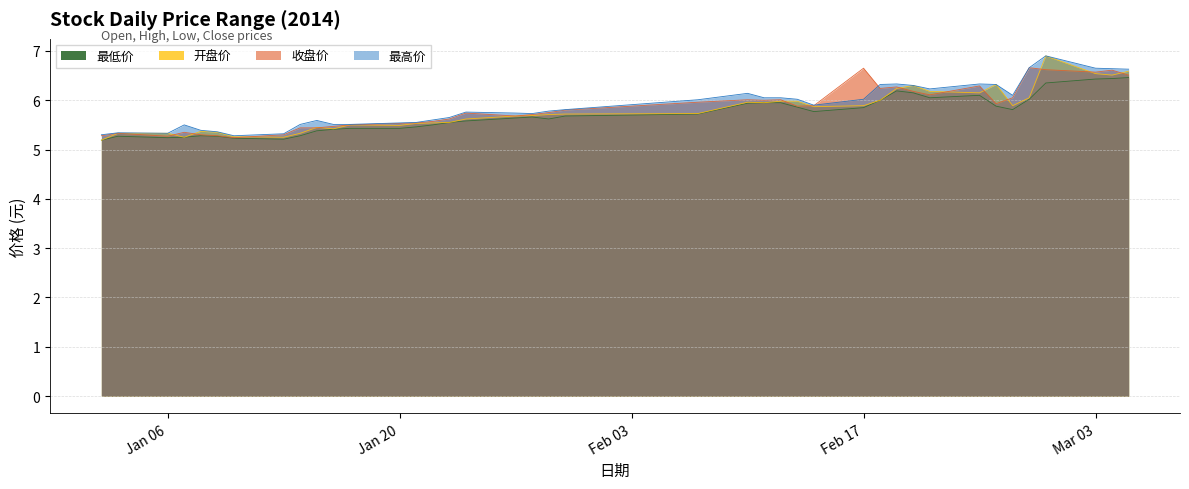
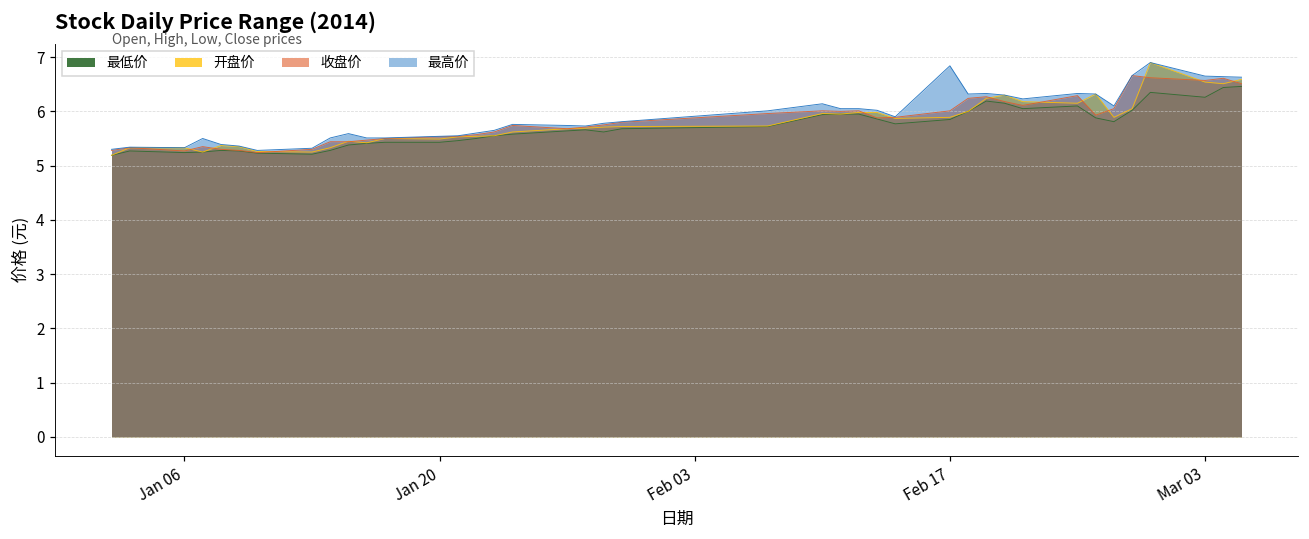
收盘价, Feb 17: 6.7 -> 6.0
最高价, Feb 17: 6.0 -> 6.8
最低价, Mar 03: 6.4 -> 6.3
